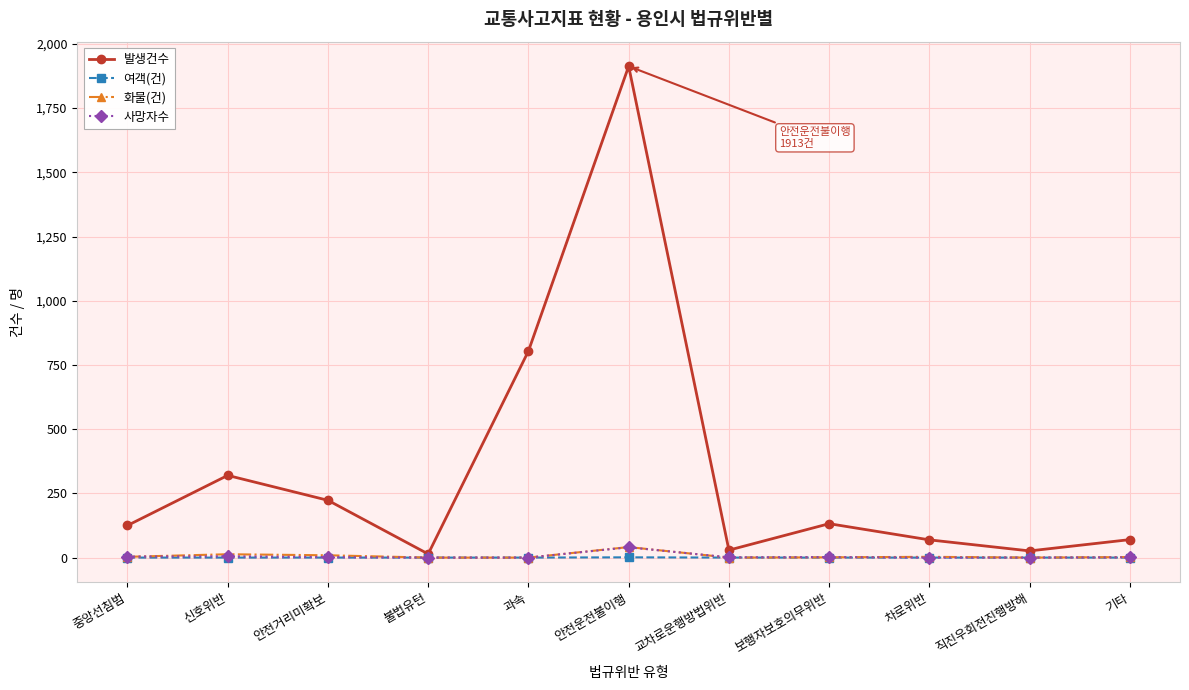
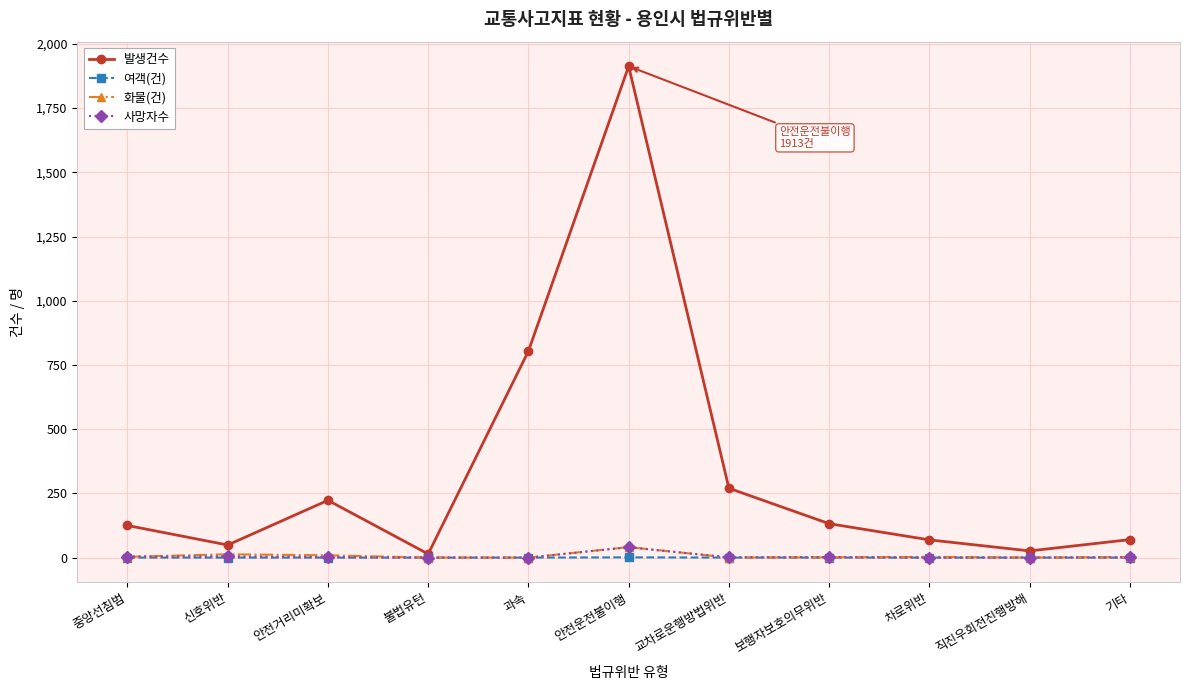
발생건수, 신호위반: 320 -> 50
발생건수, 교차로운행방법위반: 30 -> 270
